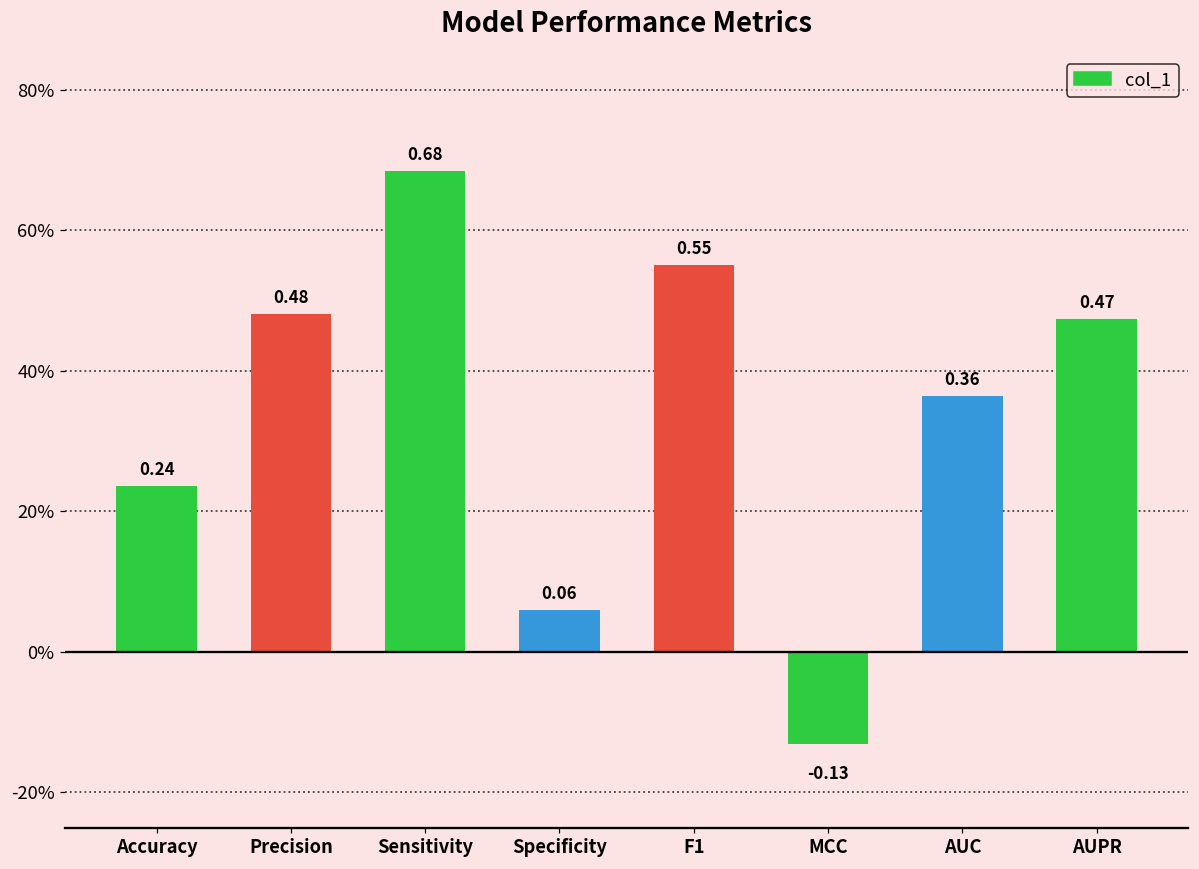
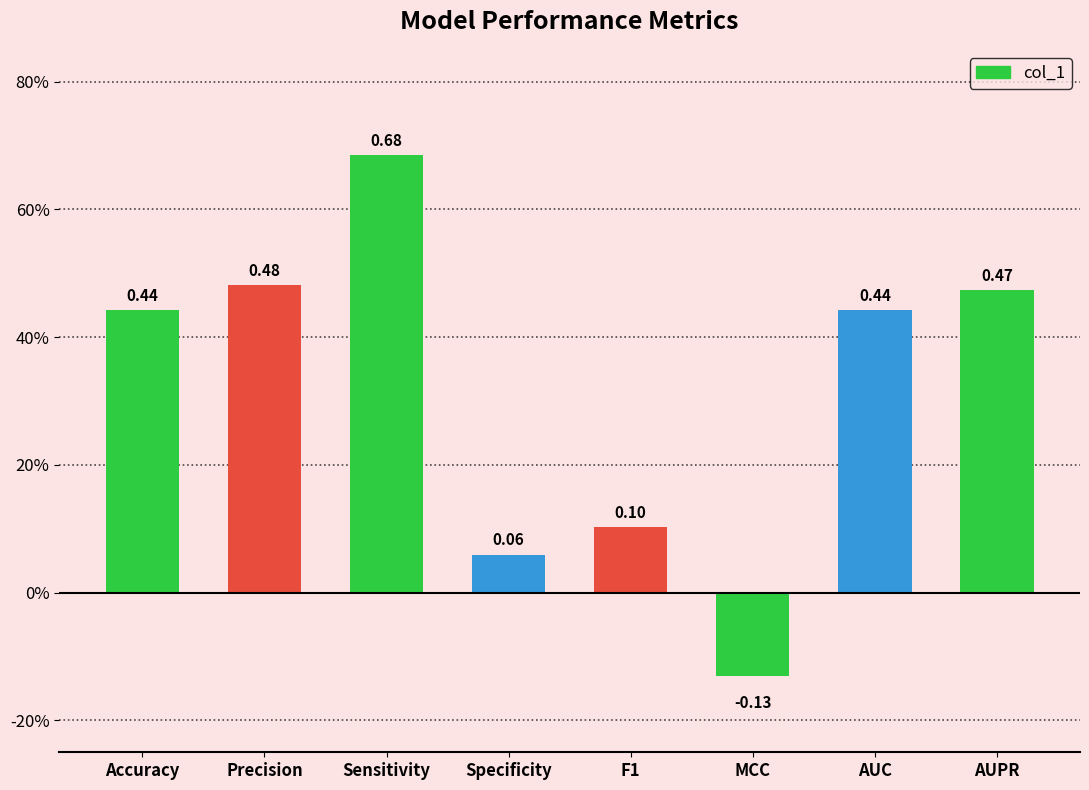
Accuracy: 0.24 -> 0.44
F1: 0.55 -> 0.10
AUC: 0.36 -> 0.44
